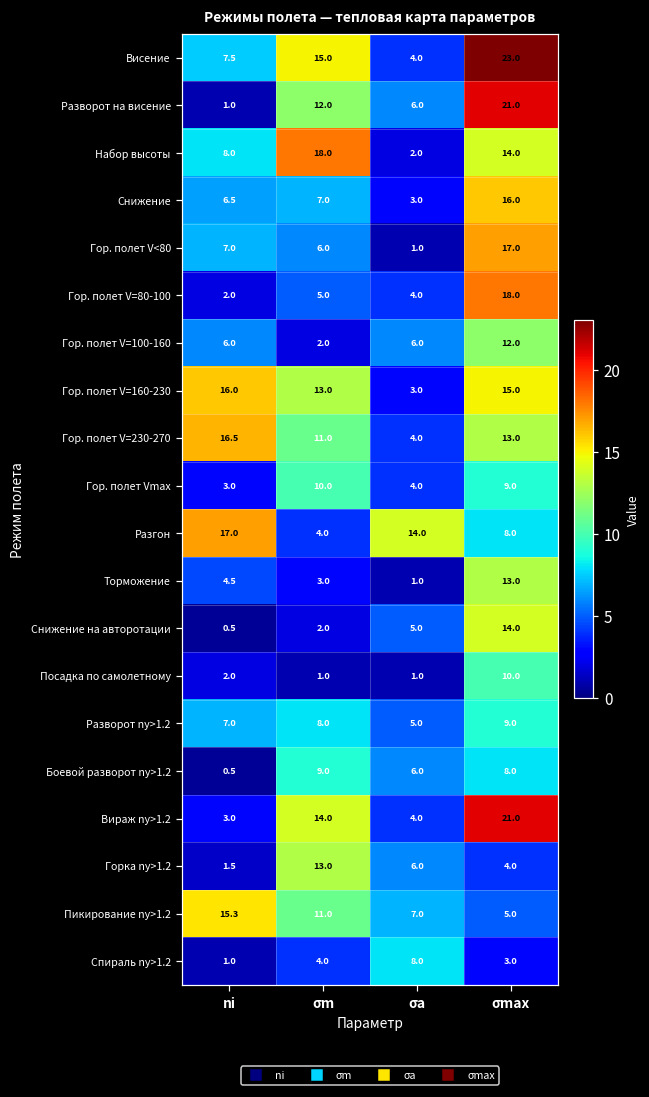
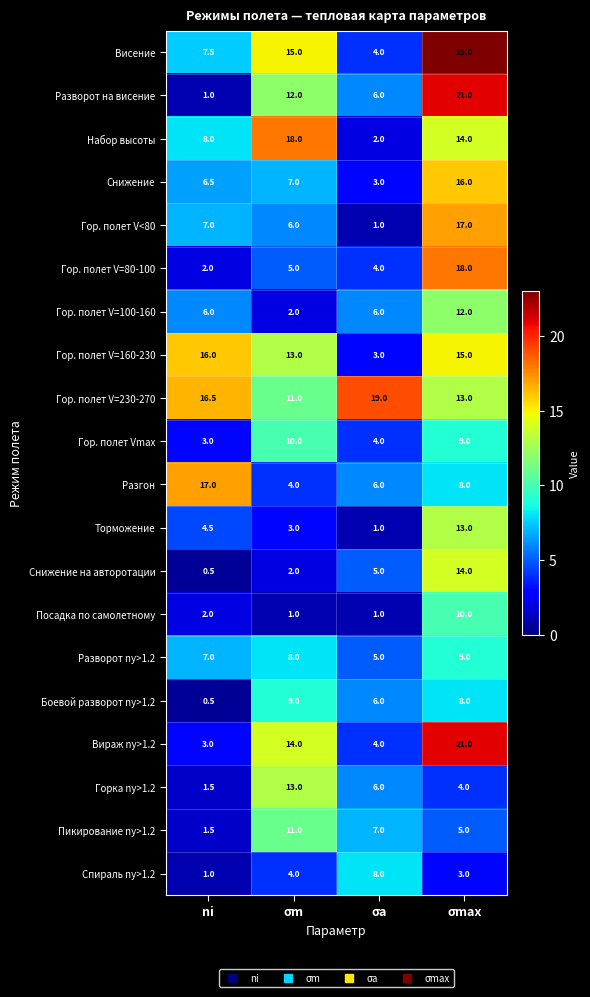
Гор. полет V=230-270, σa: 4.0 -> 19.0
Разгон, σa: 14.0 -> 6.0
Пикирование ny>1.2, ni: 15.3 -> 1.5
